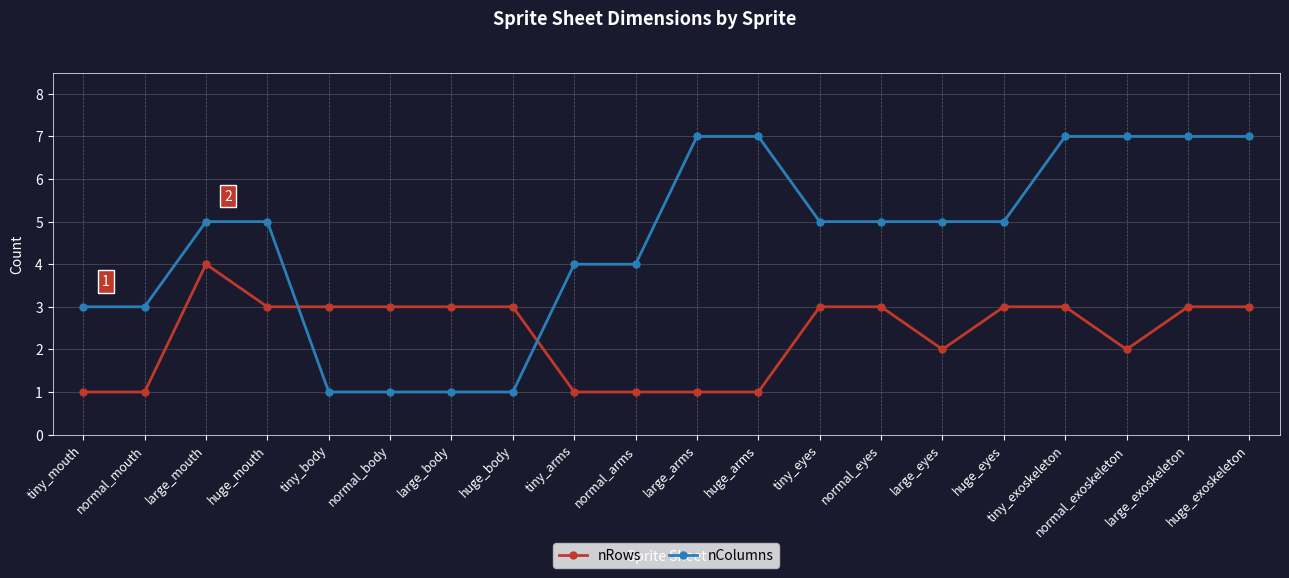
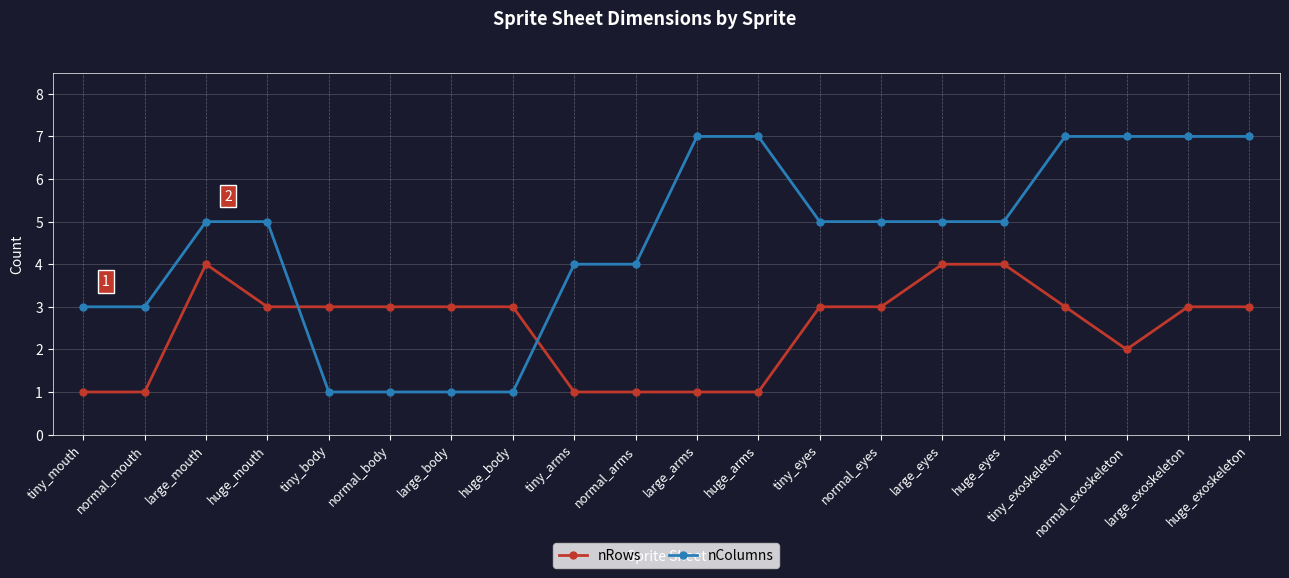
nRows, large_eyes: 2 -> 4
nRows, huge_eyes: 3 -> 4
